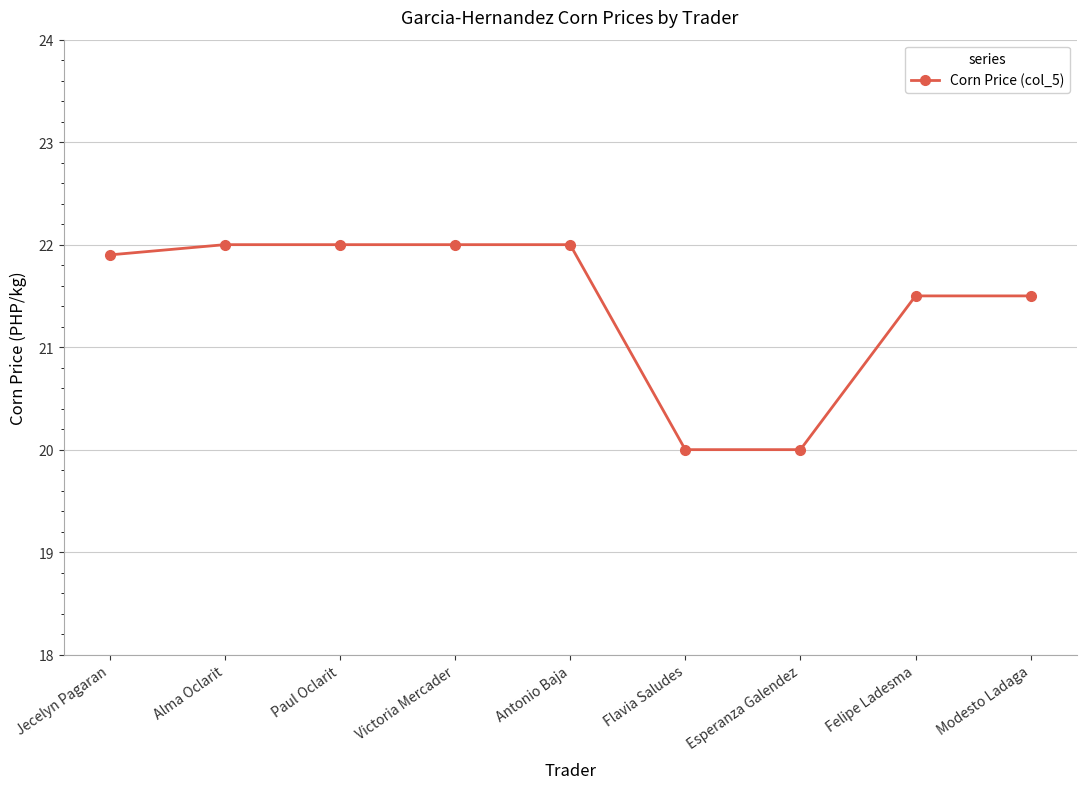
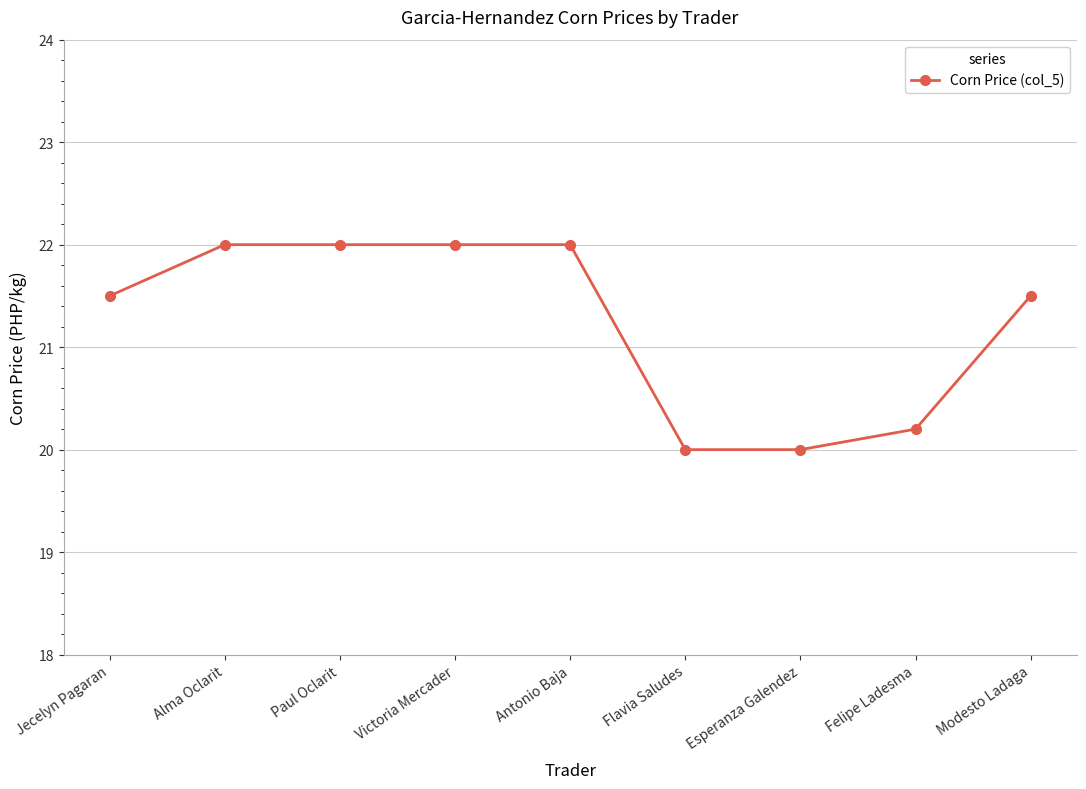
Jecelyn Pagaran: 21.9 -> 21.5
Felipe Ladesma: 21.5 -> 20.2
